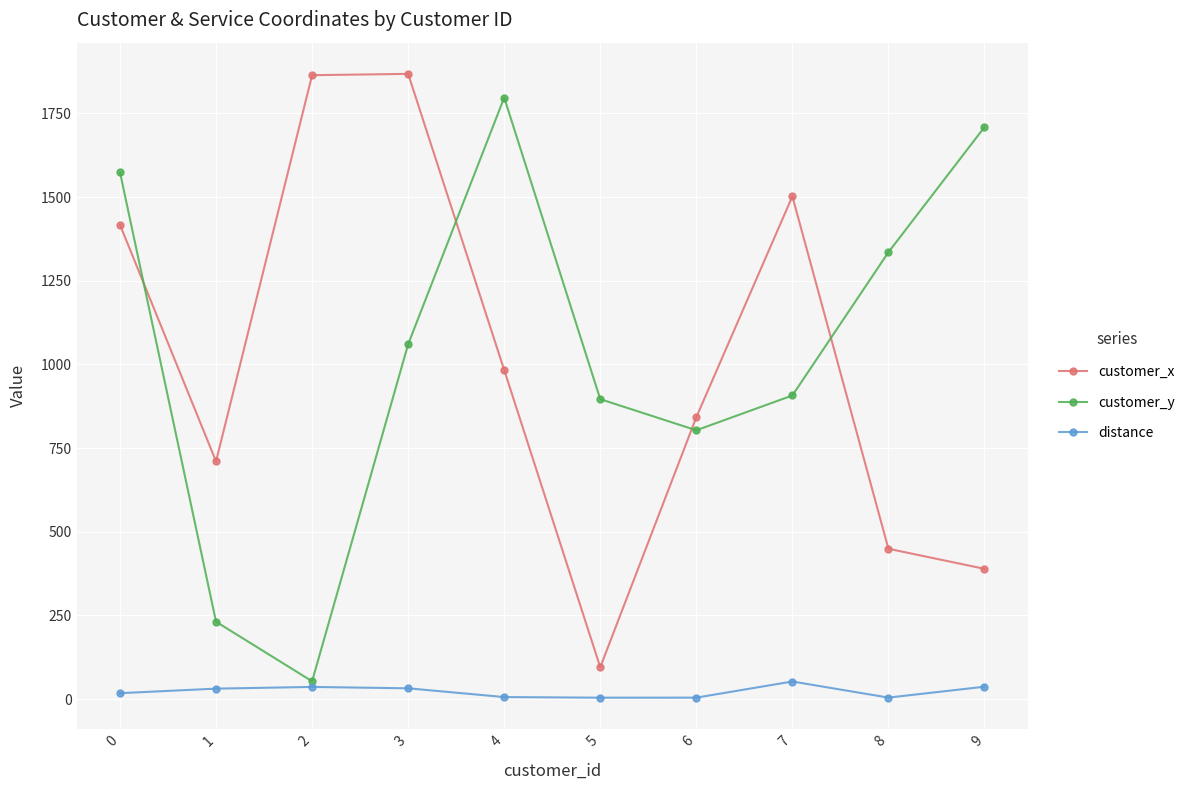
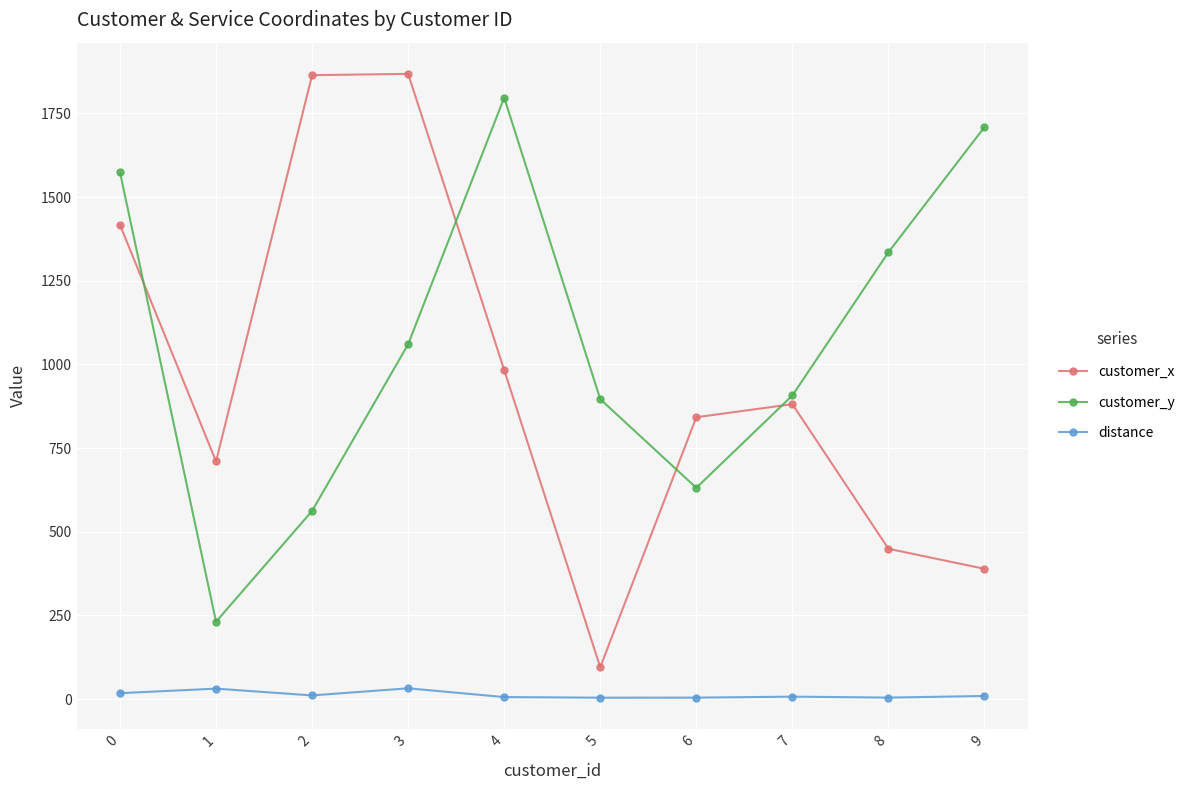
customer_y, 2: 50 -> 560
distance, 2: 40 -> 10
customer_y, 6: 800 -> 630
customer_x, 7: 1500 -> 880
distance, 7: 50 -> 10
distance, 9: 40 -> 10
